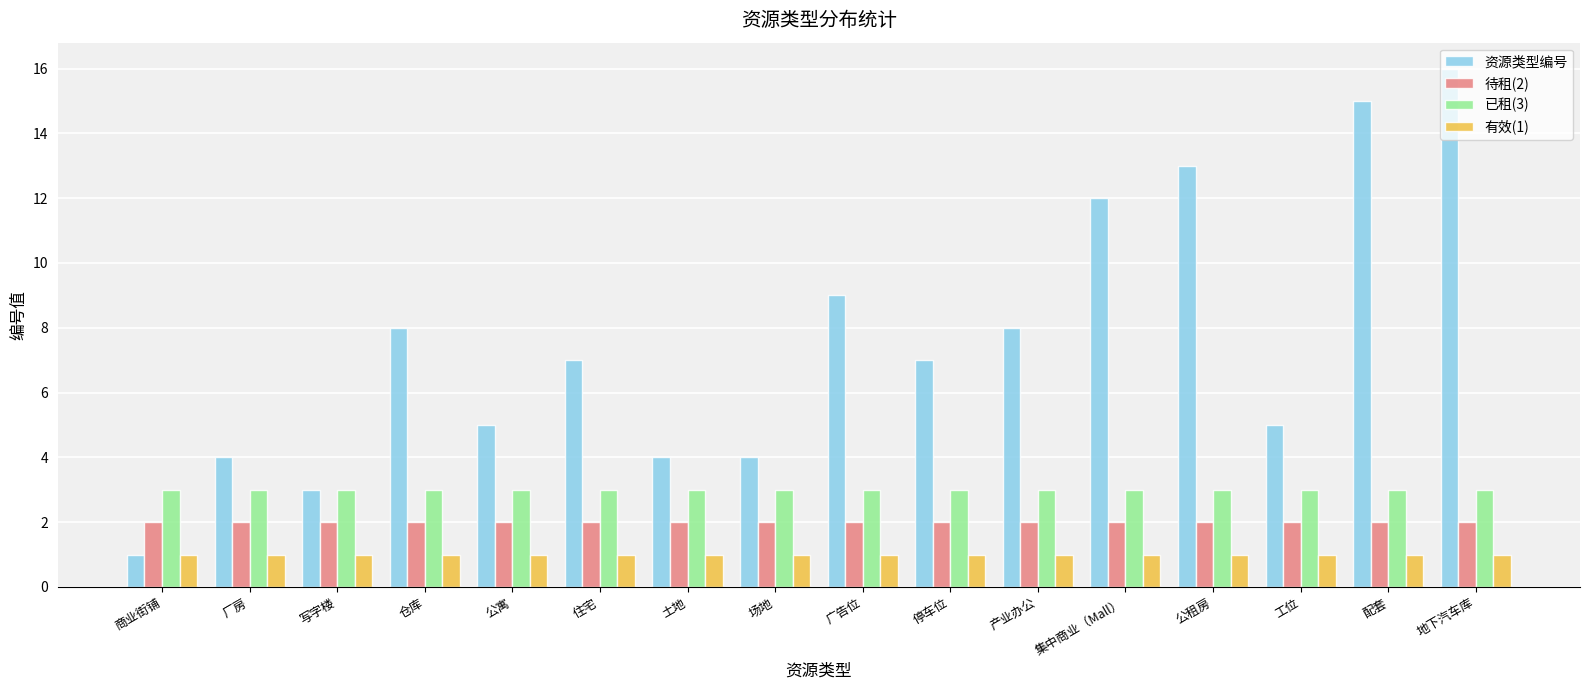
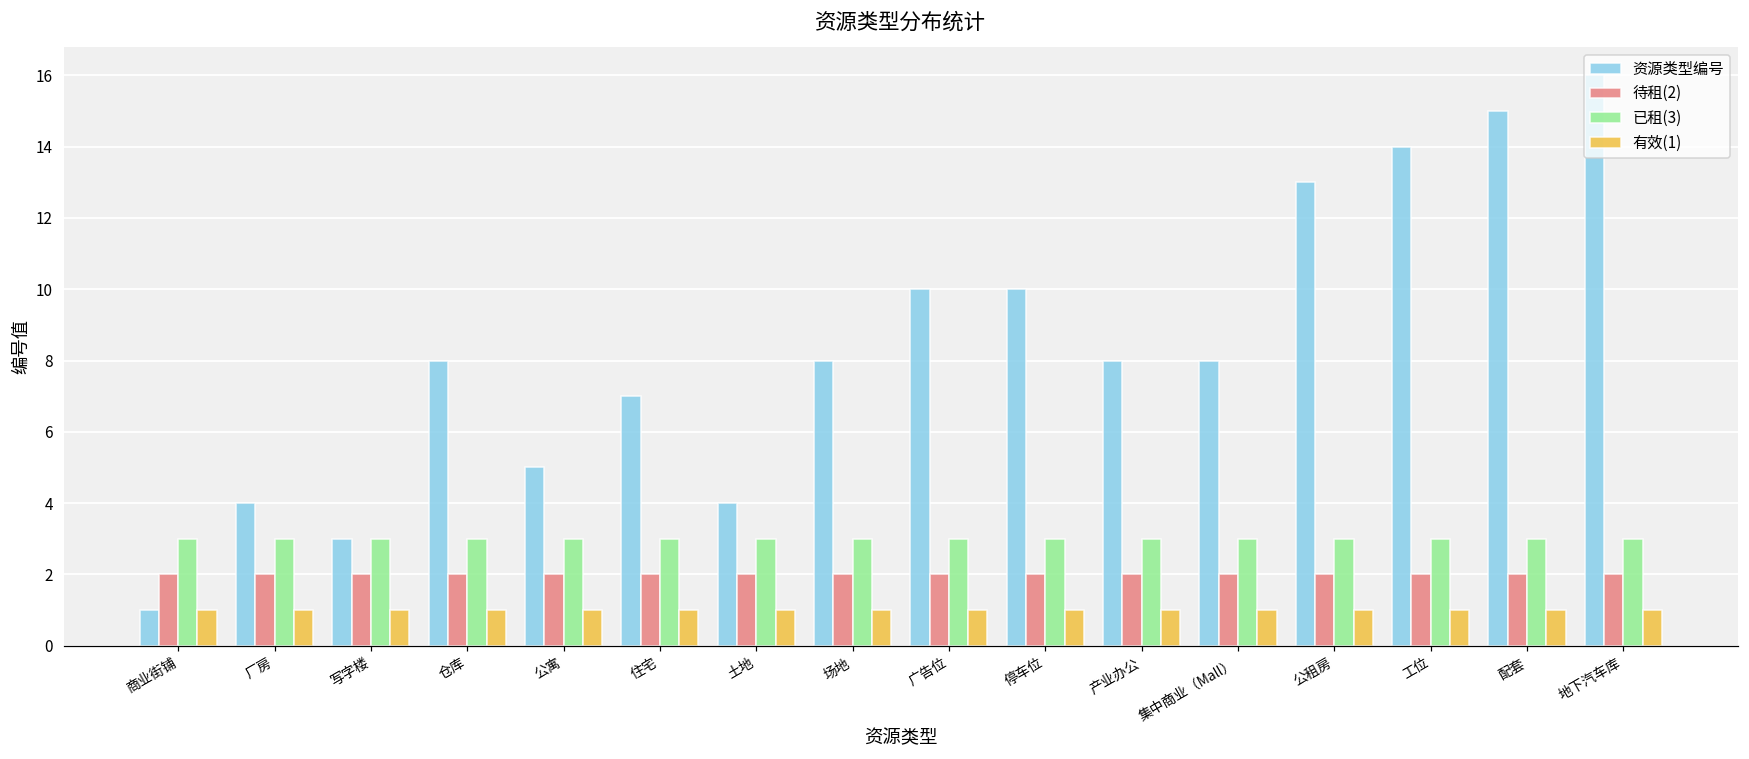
资源类型编号, 场地: 4 -> 8
资源类型编号, 广告位: 9 -> 10
资源类型编号, 停车位: 7 -> 10
资源类型编号, 集中商业（Mall）: 12 -> 8
资源类型编号, 工位: 5 -> 14
